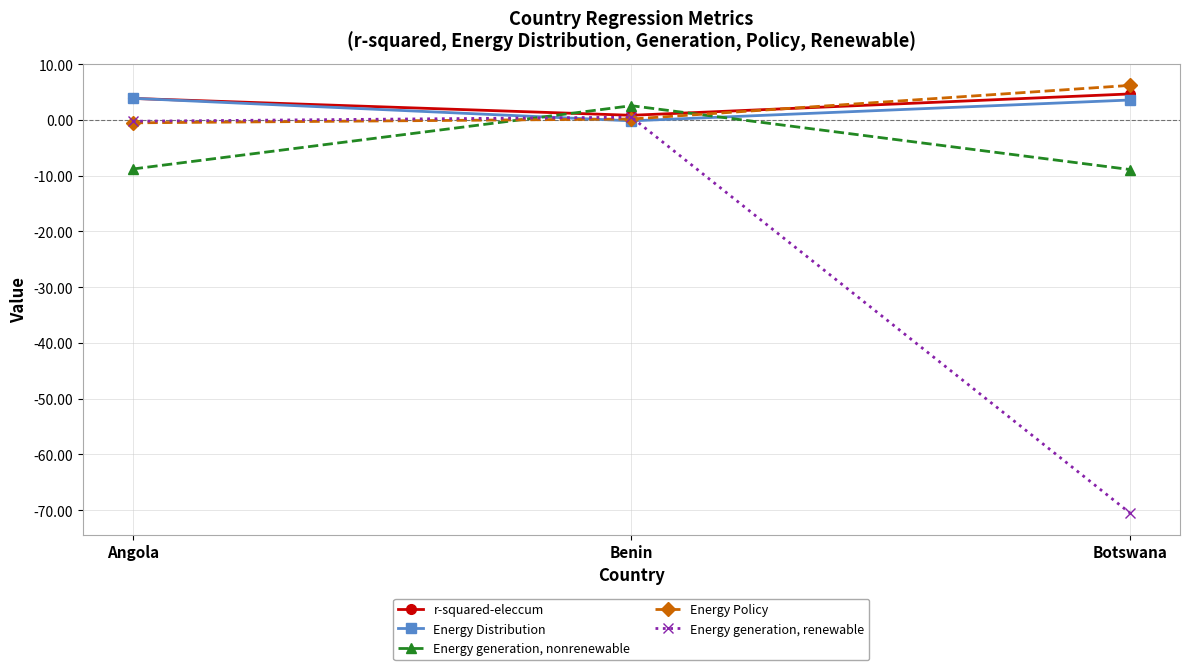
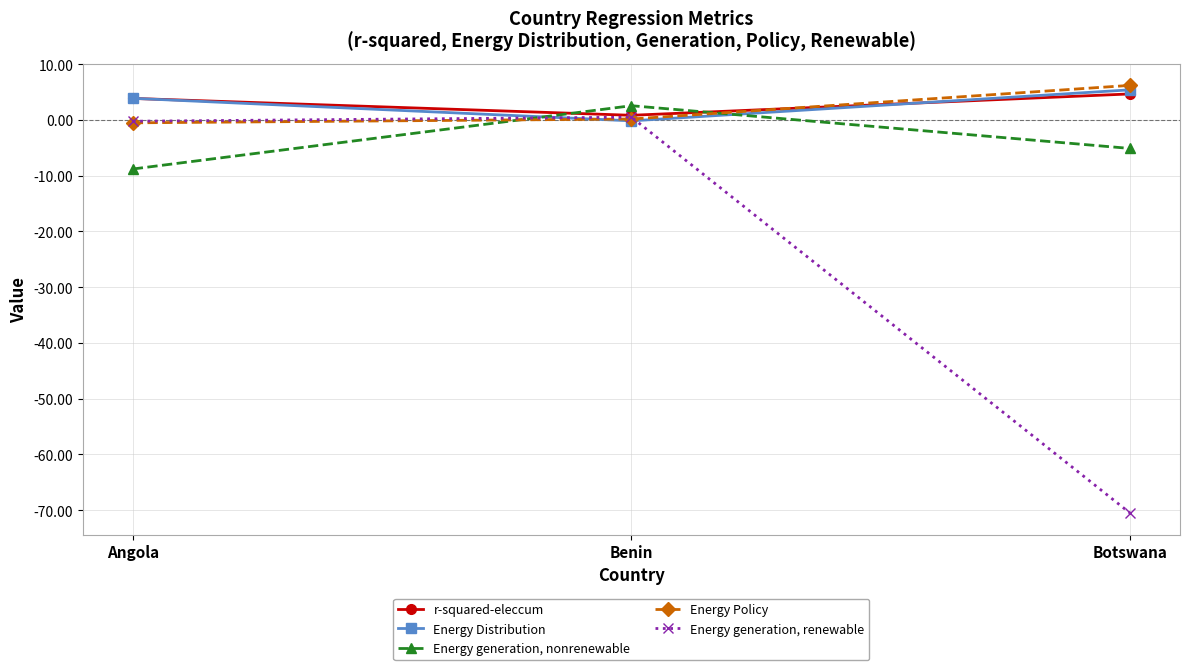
Energy Distribution, Botswana: 4 -> 5
Energy generation, nonrenewable, Botswana: -9 -> -5
